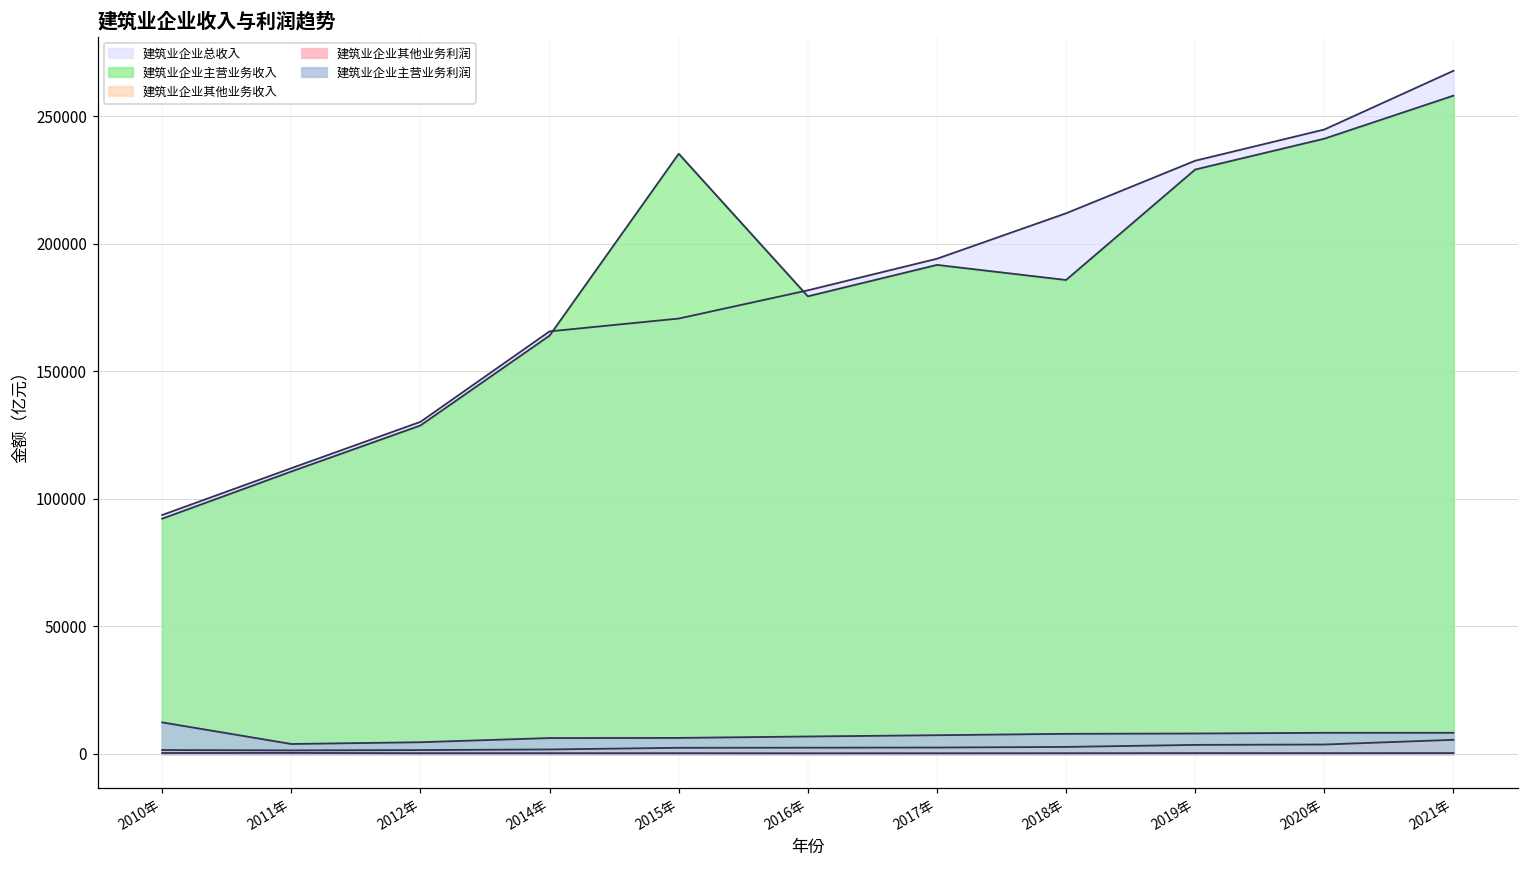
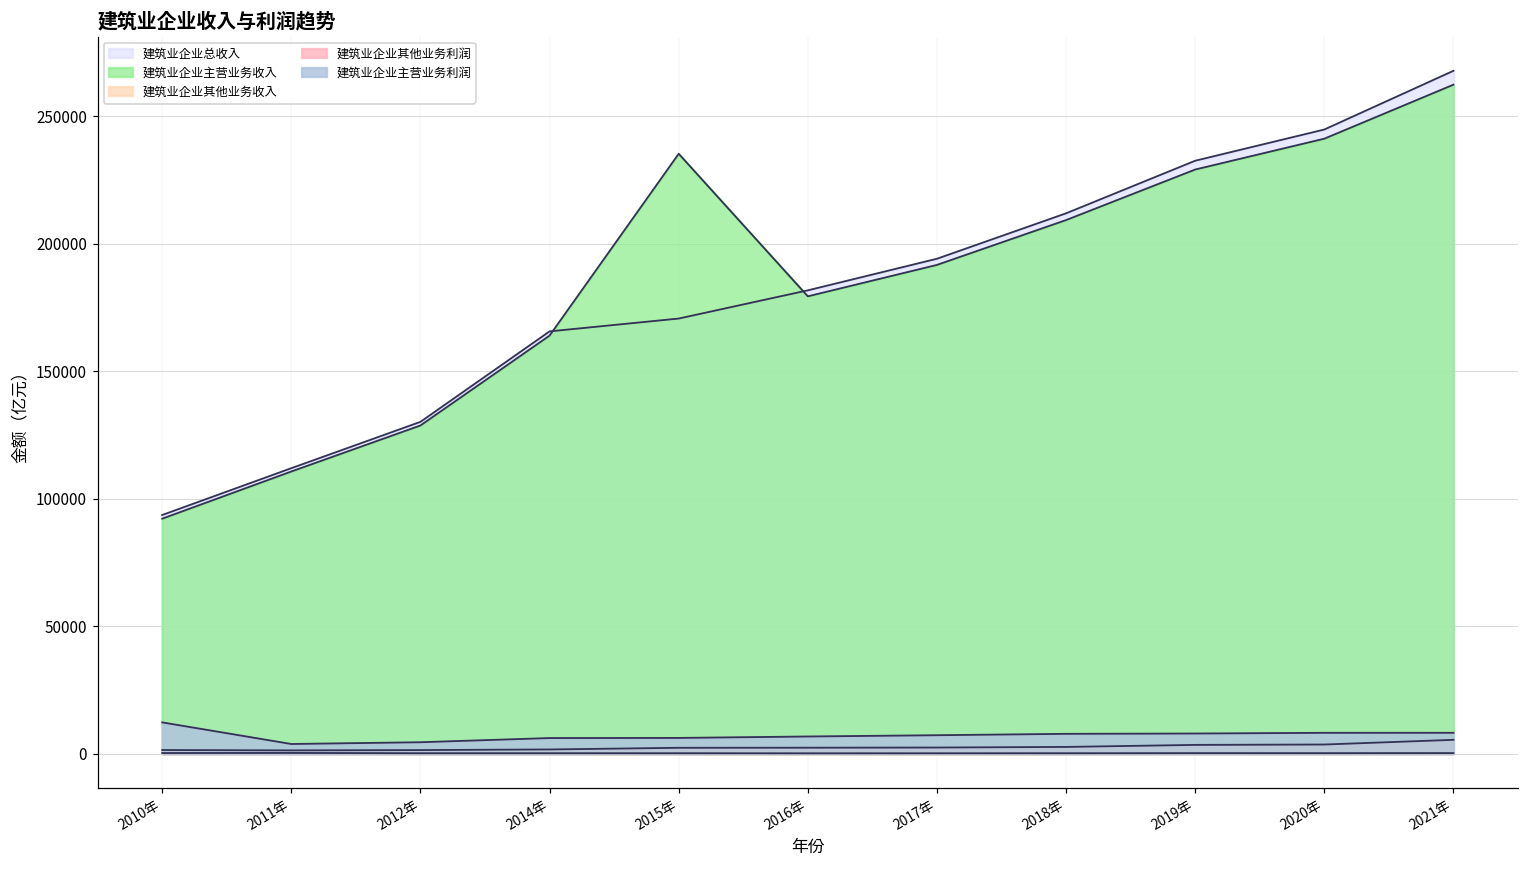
建筑业企业主营业务收入, 2018年: 186000 -> 209000
建筑业企业主营业务收入, 2021年: 258000 -> 262000
